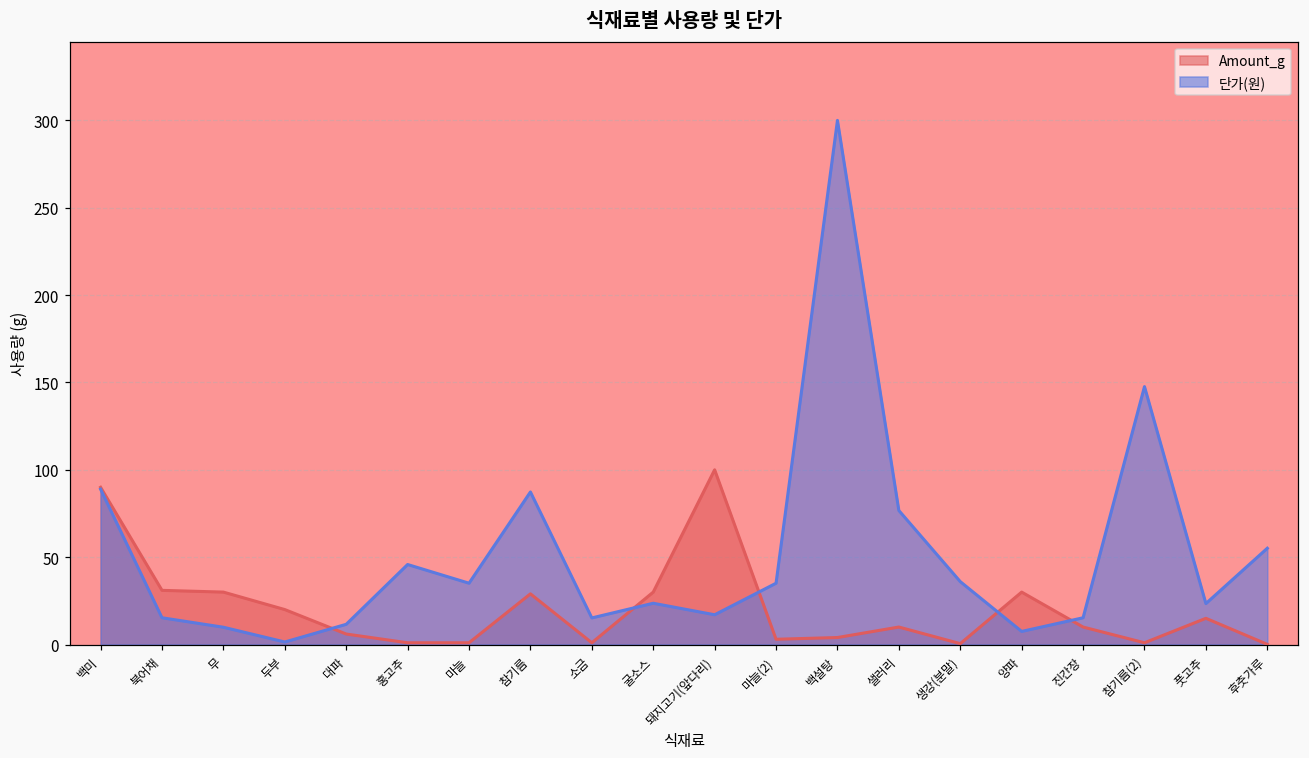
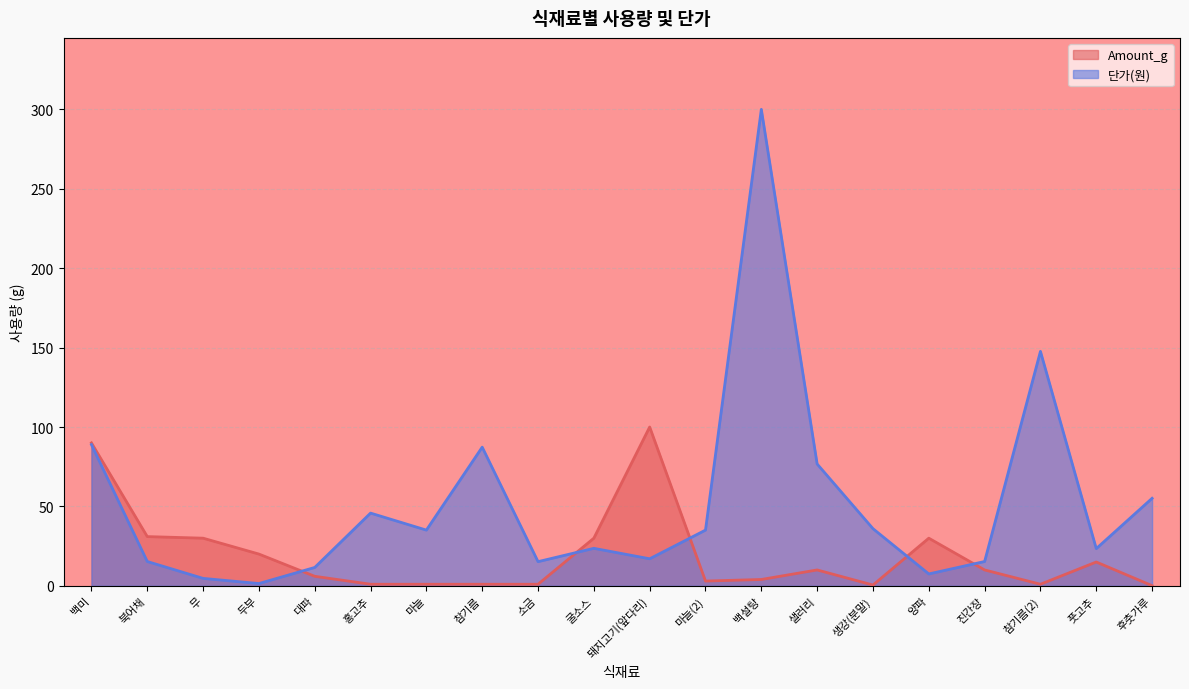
단가(원), 무: 10 -> 5
Amount_g, 참기름: 29 -> 1
